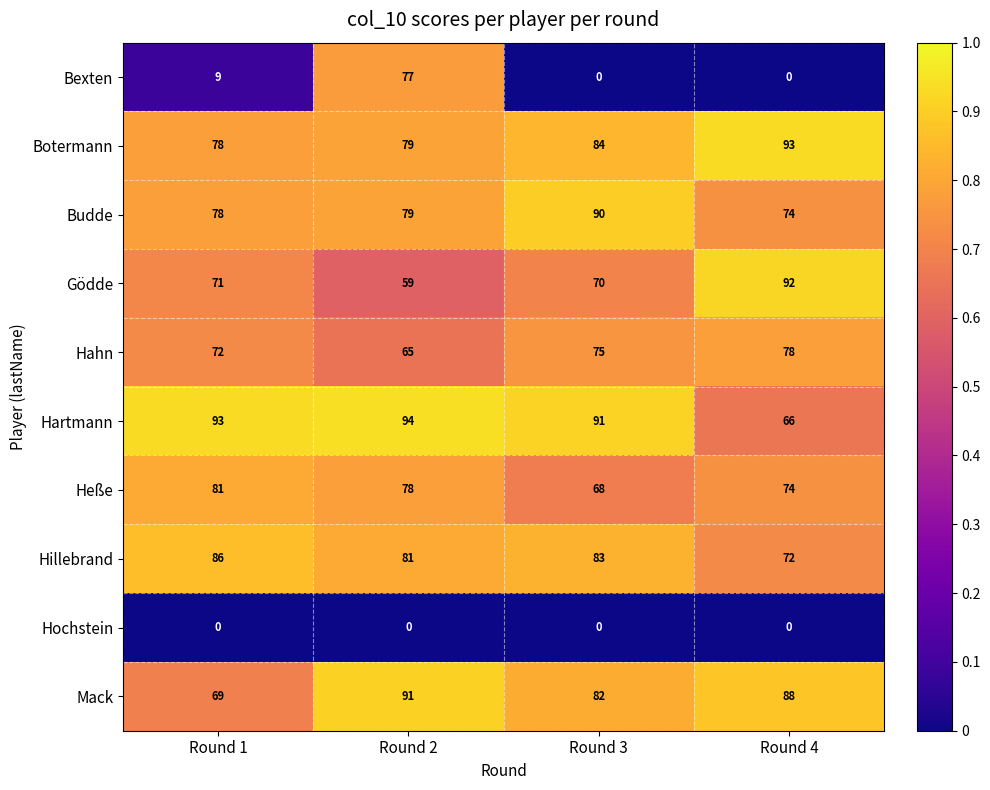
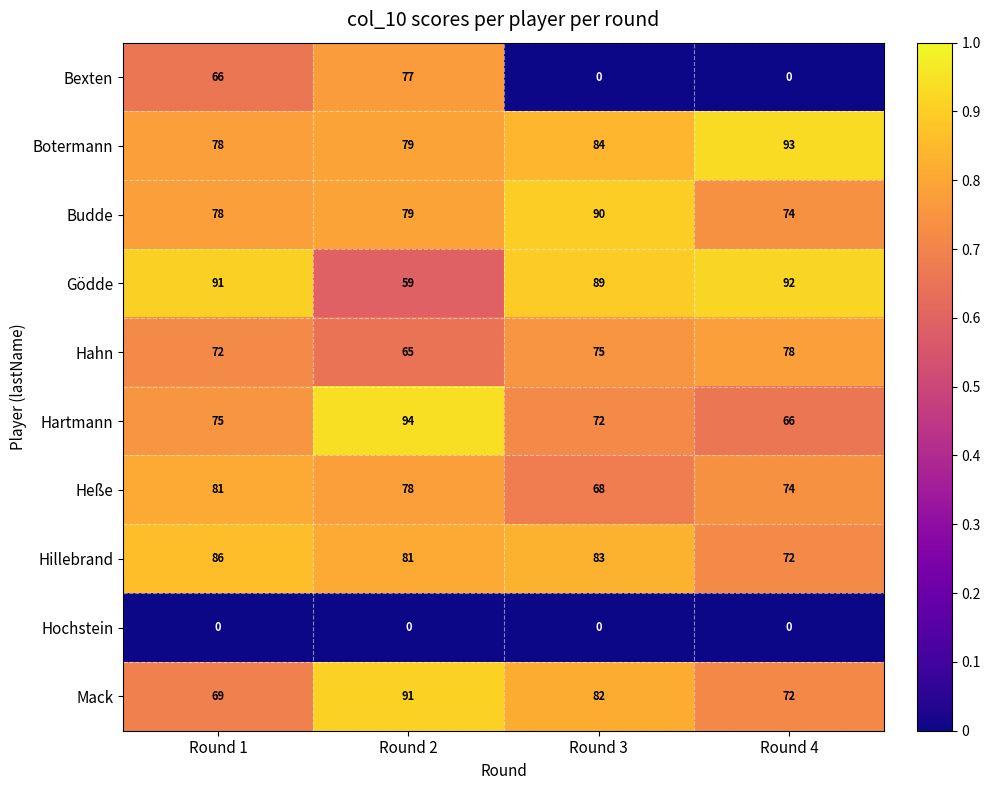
Bexten, Round 1: 9 -> 66
Gödde, Round 1: 71 -> 91
Gödde, Round 3: 70 -> 89
Hartmann, Round 1: 93 -> 75
Hartmann, Round 3: 91 -> 72
Mack, Round 4: 88 -> 72
